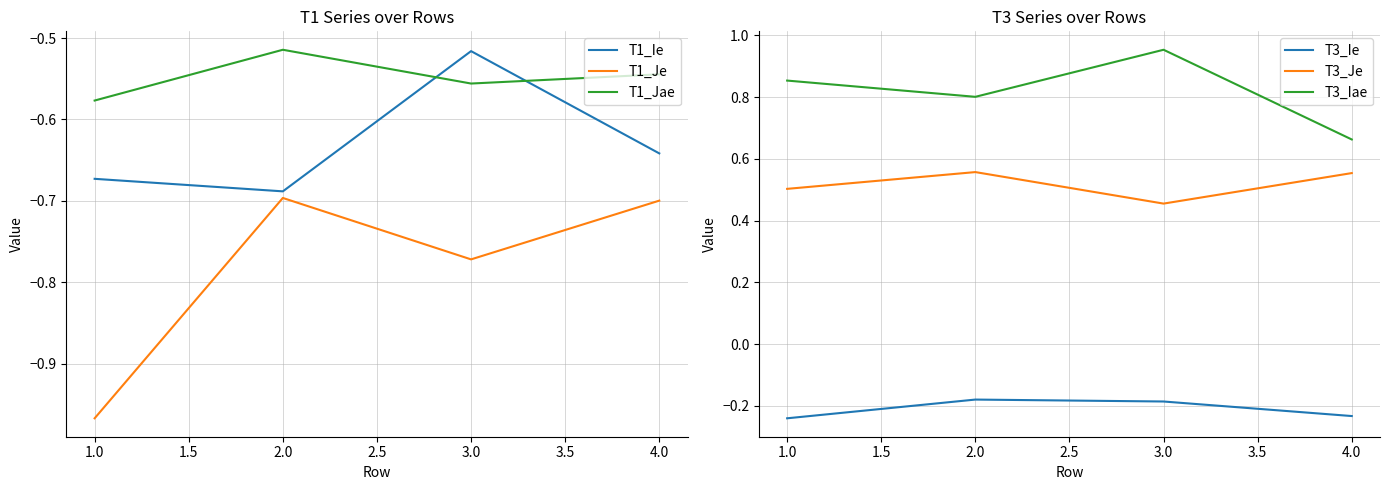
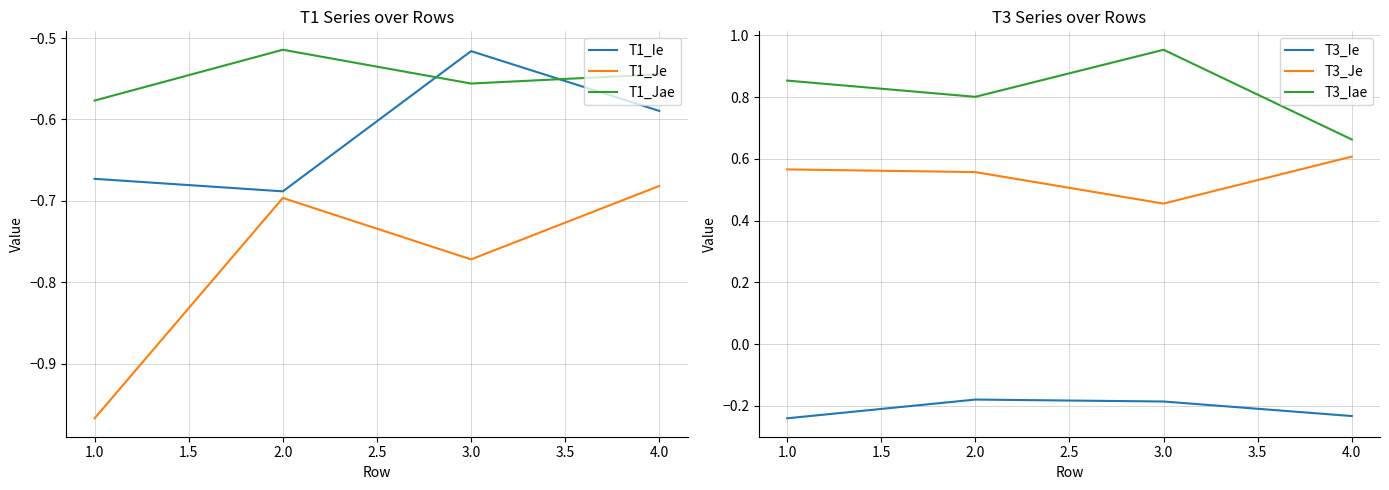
T1 Series over Rows, T1_Ie, 4.0: -0.64 -> -0.59
T1 Series over Rows, T1_Je, 4.0: -0.70 -> -0.68
T3 Series over Rows, T3_Je, 1.0: 0.50 -> 0.57
T3 Series over Rows, T3_Je, 4.0: 0.55 -> 0.61
